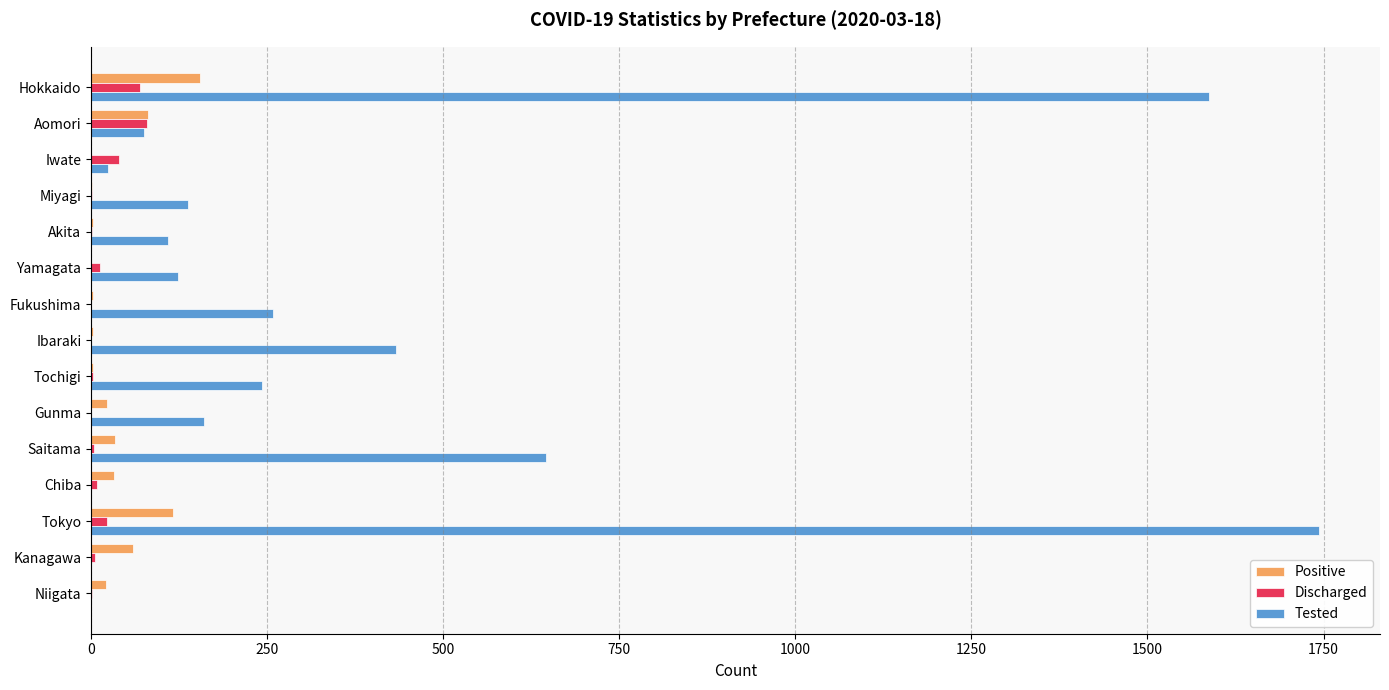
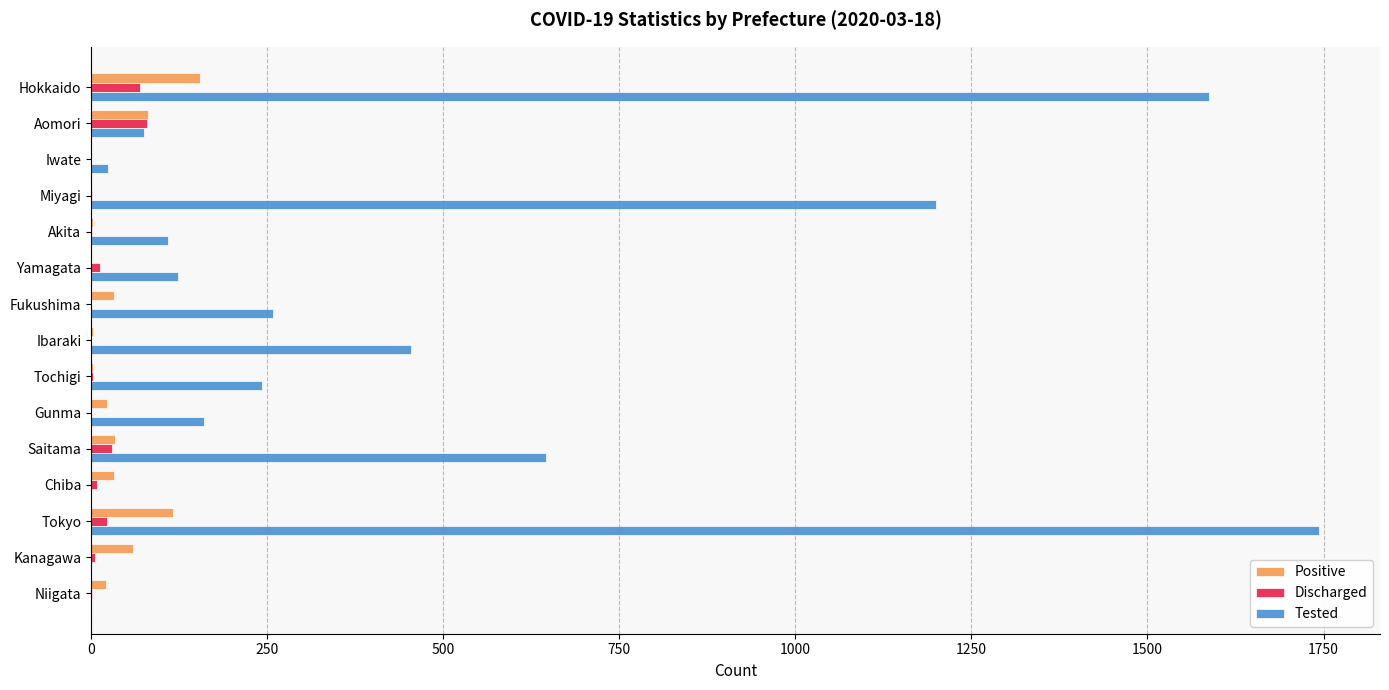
Discharged, Iwate: 40 -> 0
Tested, Miyagi: 140 -> 1200
Positive, Fukushima: 0 -> 30
Tested, Ibaraki: 430 -> 450
Discharged, Saitama: 0 -> 30
